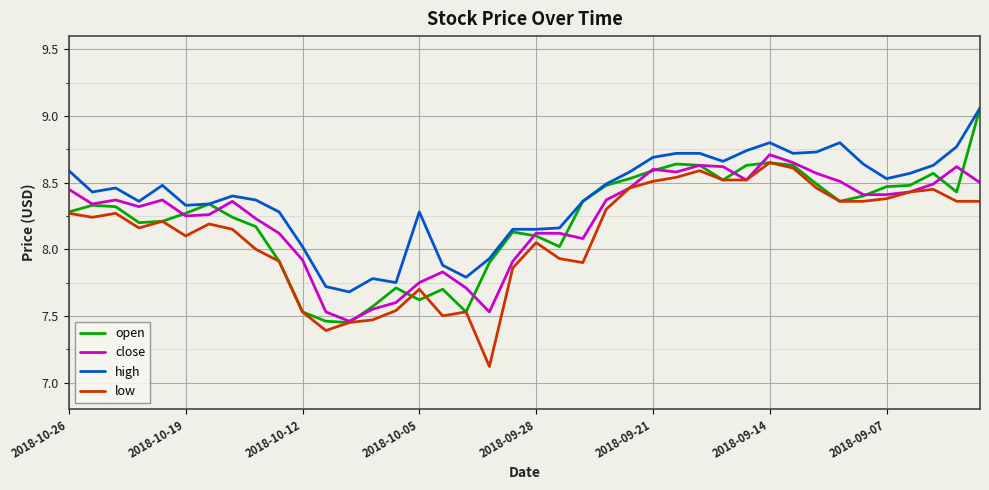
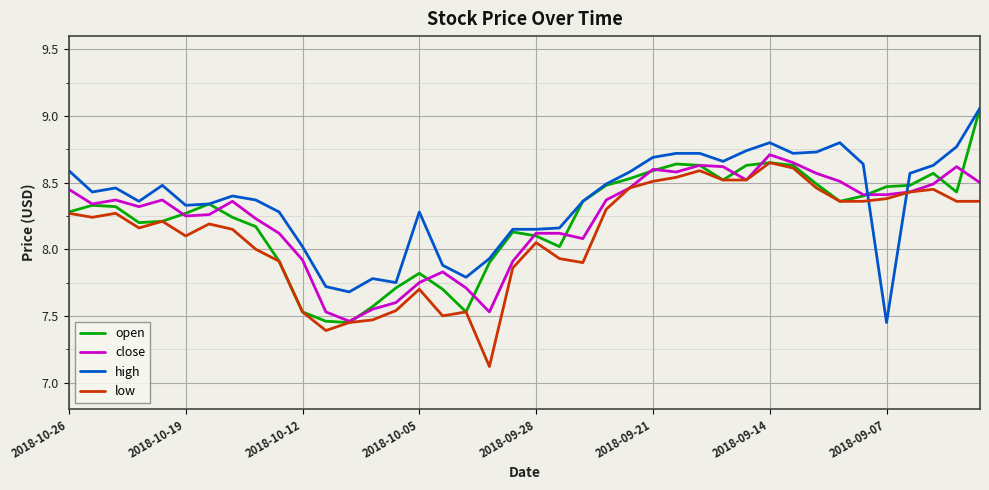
open, 2018-10-05: 7.62 -> 7.82
high, 2018-09-07: 8.53 -> 7.45
